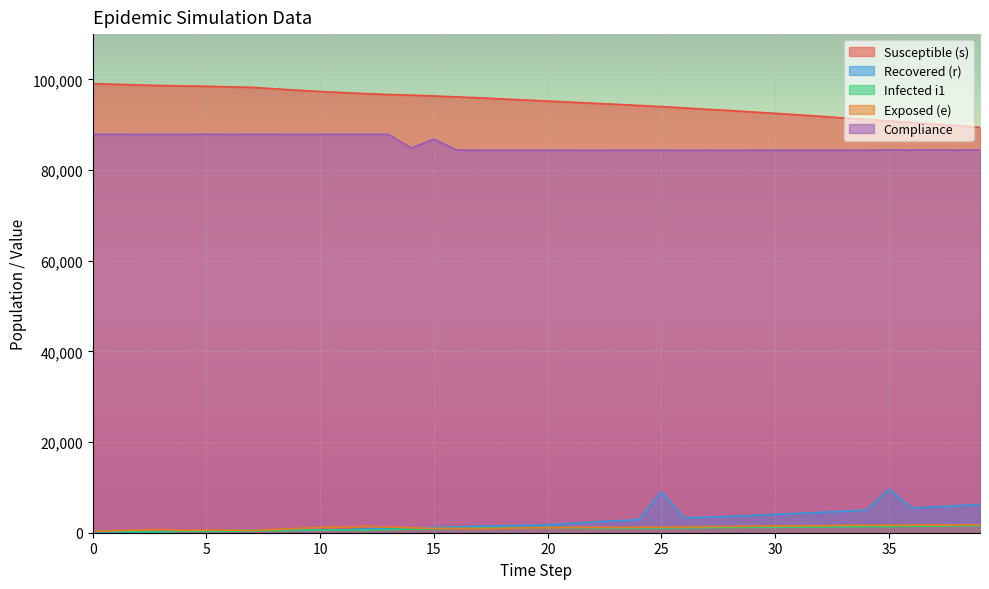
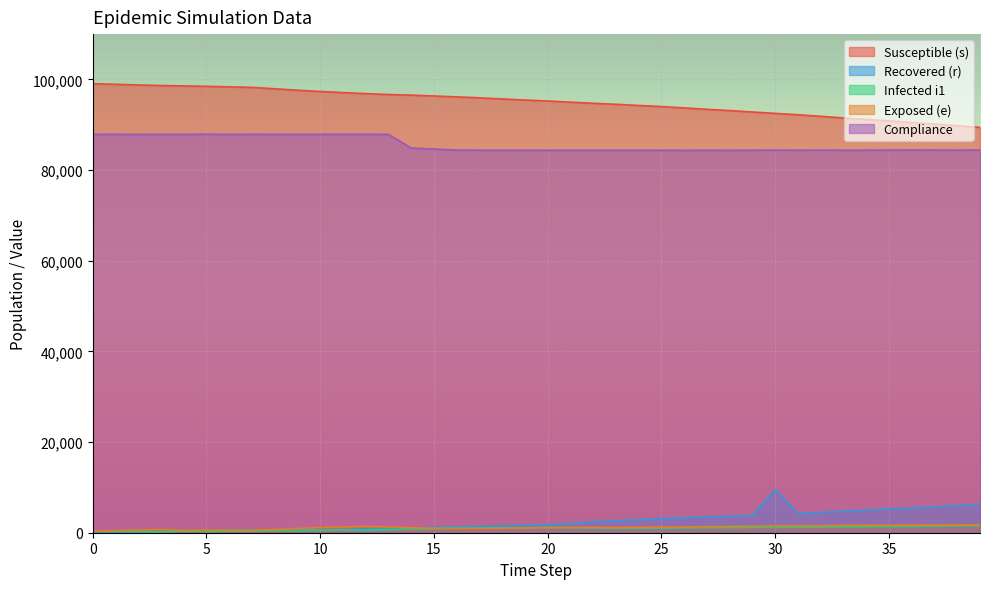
Compliance, 15: 87,000 -> 85,000
Recovered (r), 25: 9,000 -> 3,000
Recovered (r), 30: 4,000 -> 10,000
Recovered (r), 35: 10,000 -> 5,000
